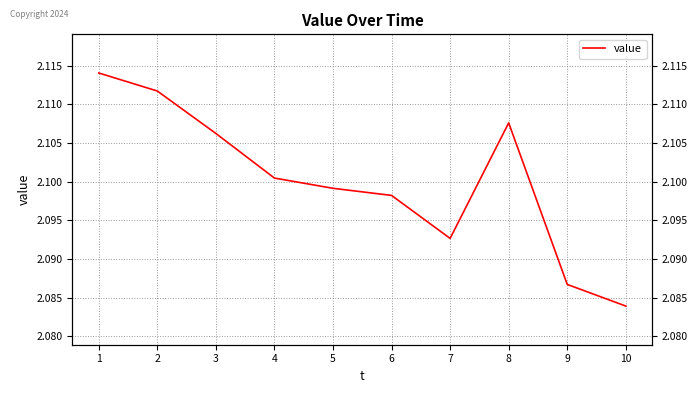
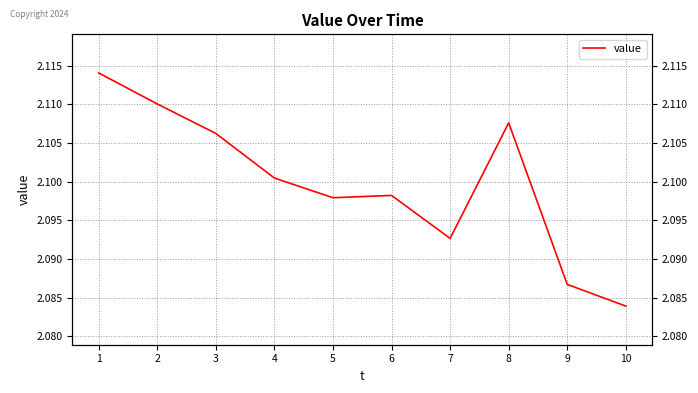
2: 2.112 -> 2.110
5: 2.099 -> 2.098
